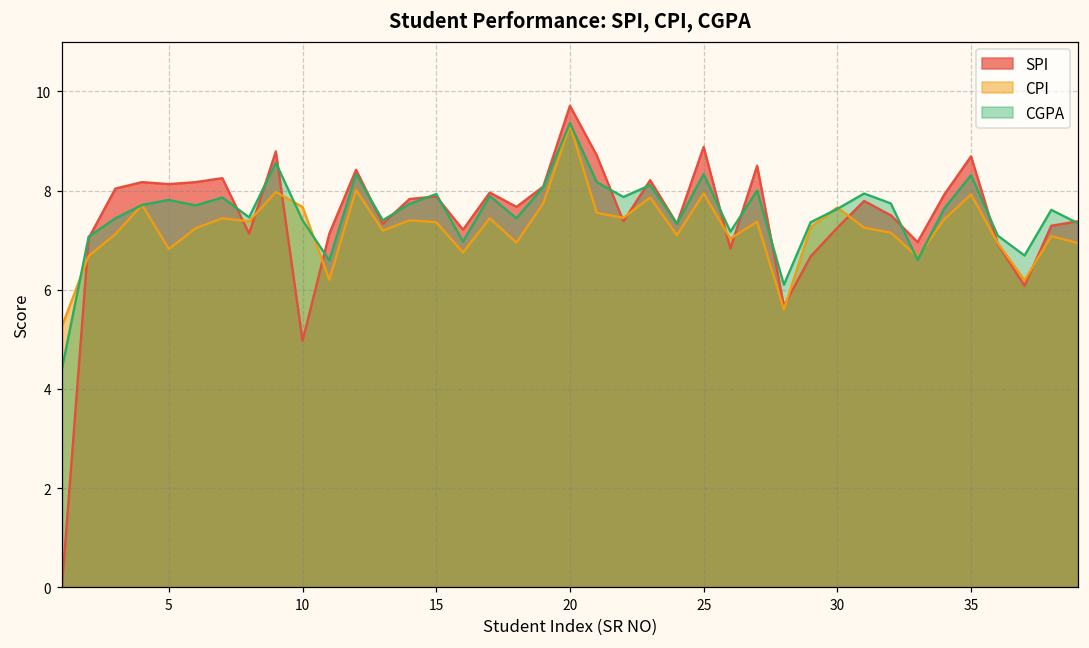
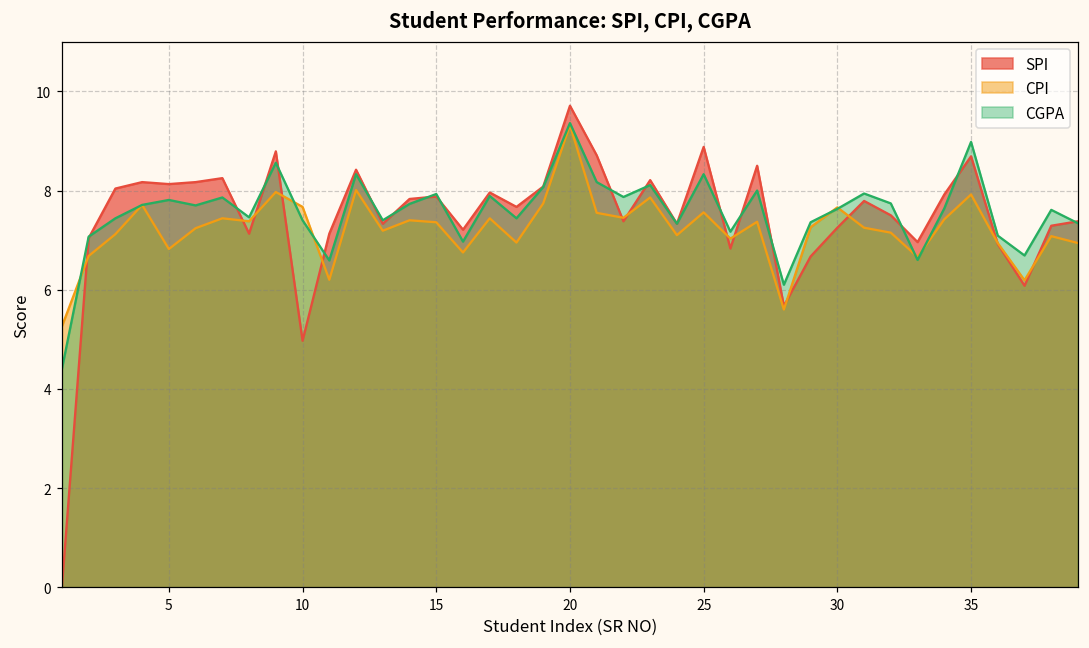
CPI, 25: 7.9 -> 7.6
CGPA, 35: 8.3 -> 9.0
